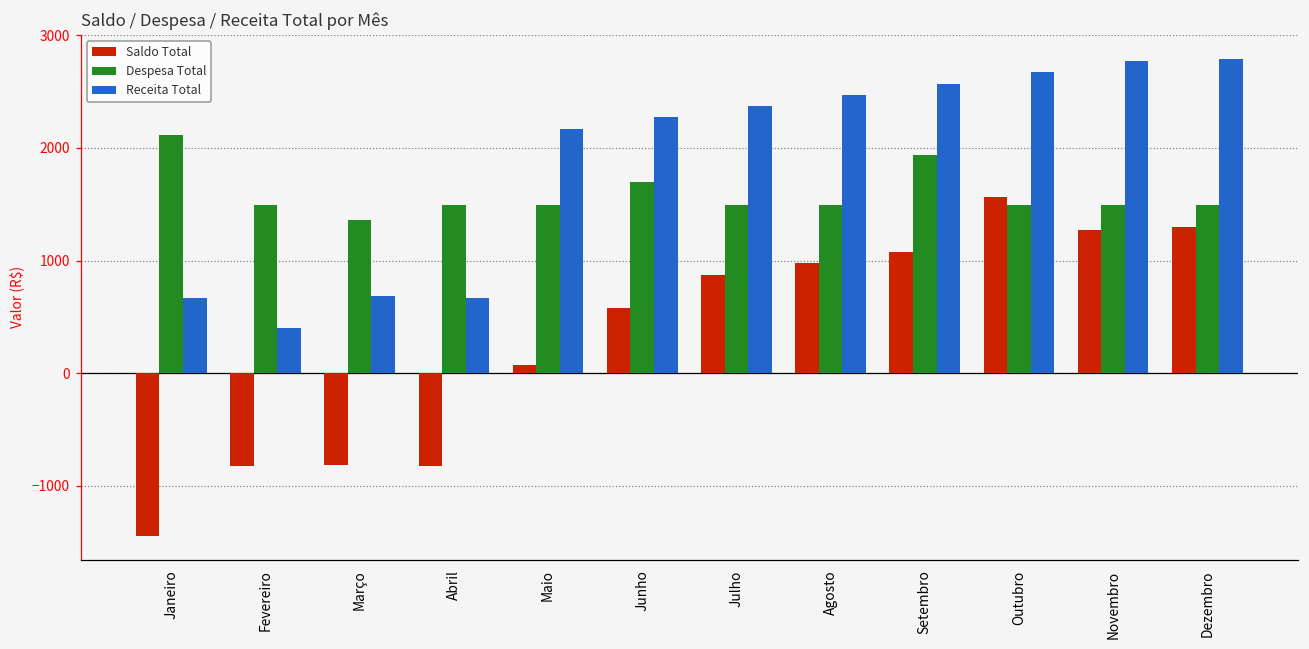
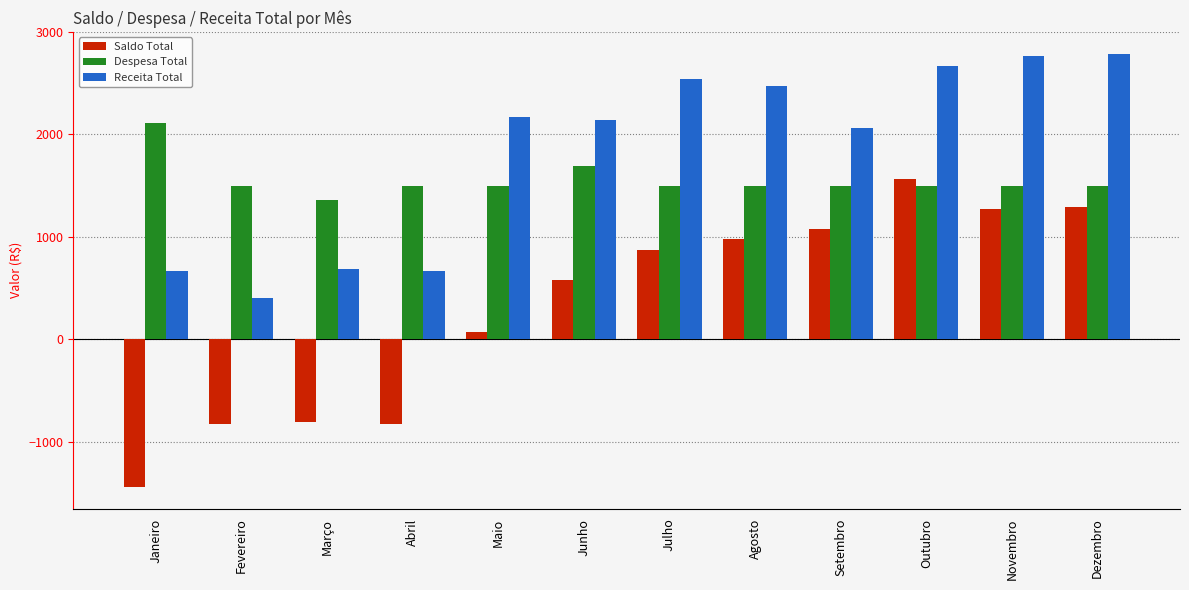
Receita Total, Junho: 2270 -> 2140
Receita Total, Julho: 2370 -> 2540
Despesa Total, Setembro: 1940 -> 1500
Receita Total, Setembro: 2570 -> 2060
